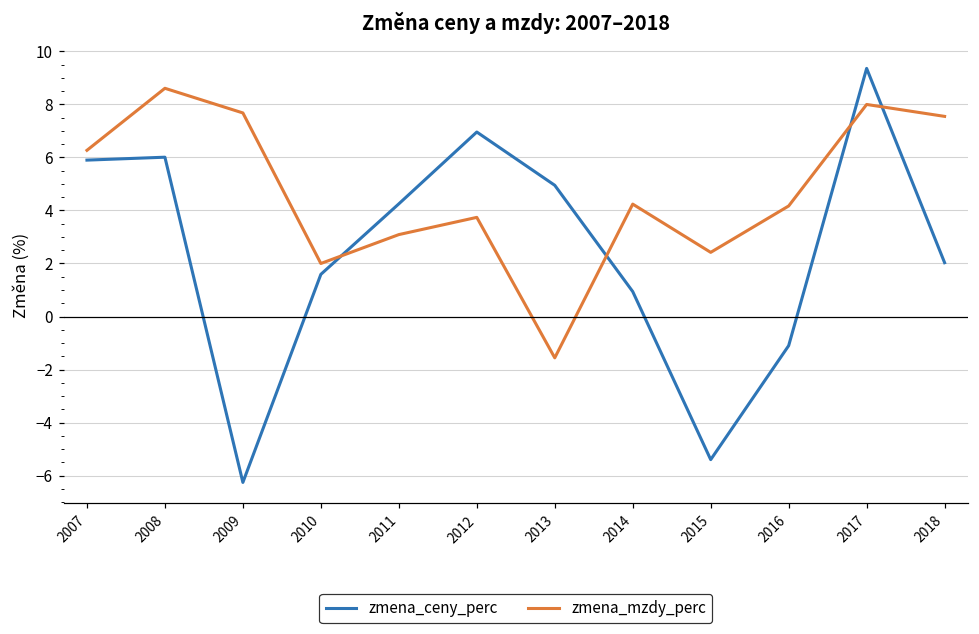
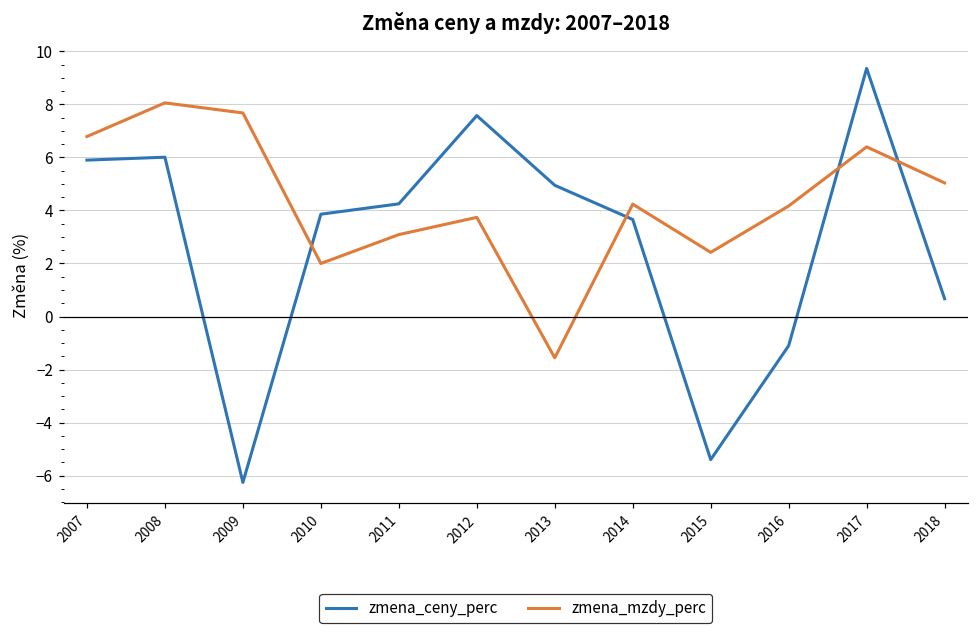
zmena_mzdy_perc, 2007: 6.3 -> 6.8
zmena_mzdy_perc, 2008: 8.6 -> 8.1
zmena_ceny_perc, 2010: 1.6 -> 3.9
zmena_ceny_perc, 2012: 7.0 -> 7.6
zmena_ceny_perc, 2014: 0.9 -> 3.7
zmena_mzdy_perc, 2017: 8.0 -> 6.4
zmena_ceny_perc, 2018: 2.0 -> 0.7
zmena_mzdy_perc, 2018: 7.6 -> 5.0
